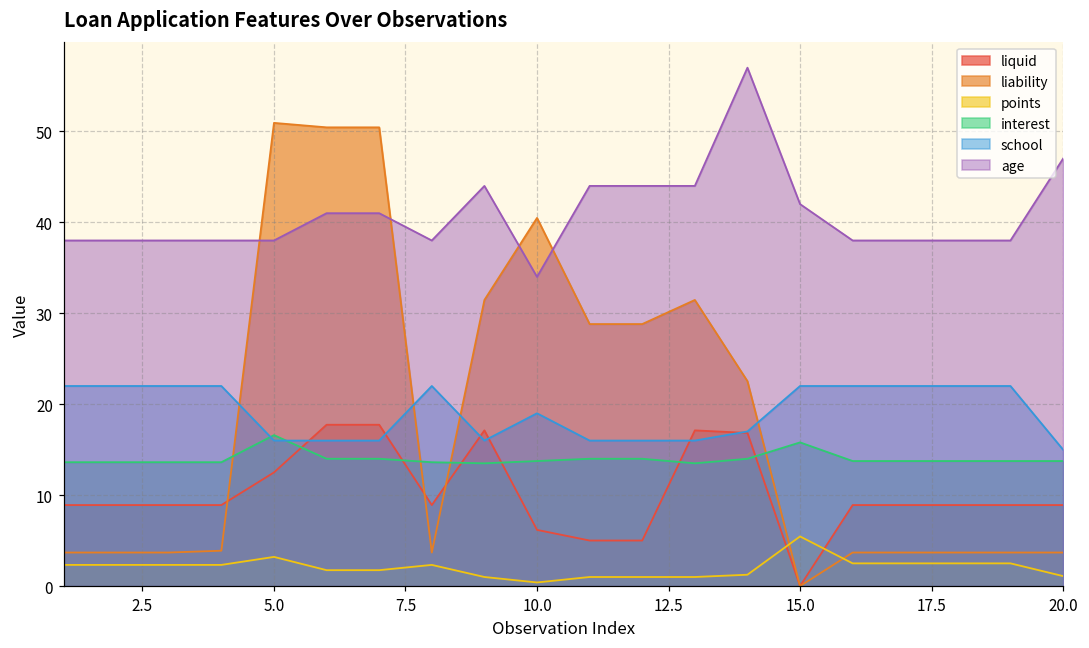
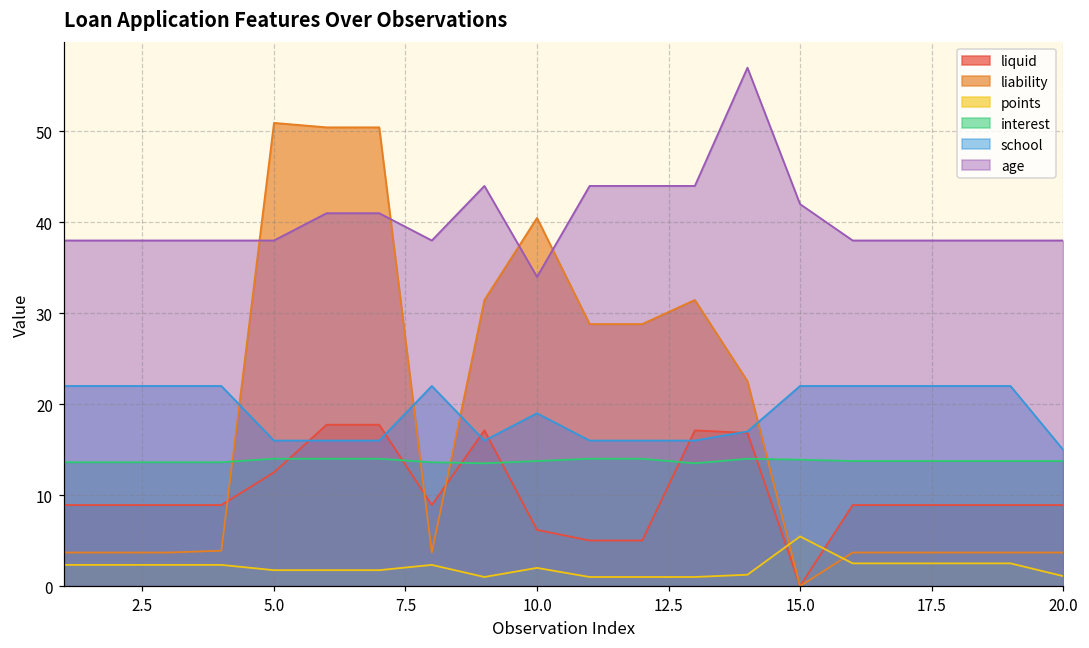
points, 5.0: 3 -> 2
interest, 5.0: 17 -> 14
points, 10.0: 0 -> 2
interest, 15.0: 16 -> 14
age, 20.0: 47 -> 38
